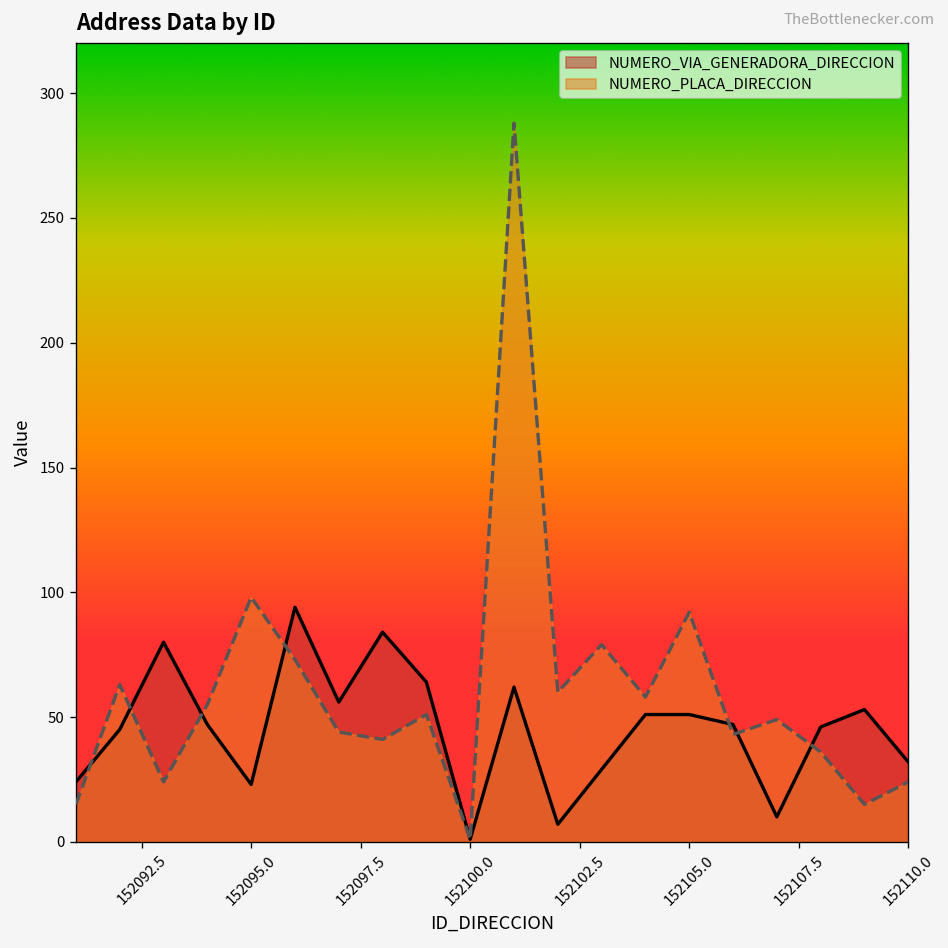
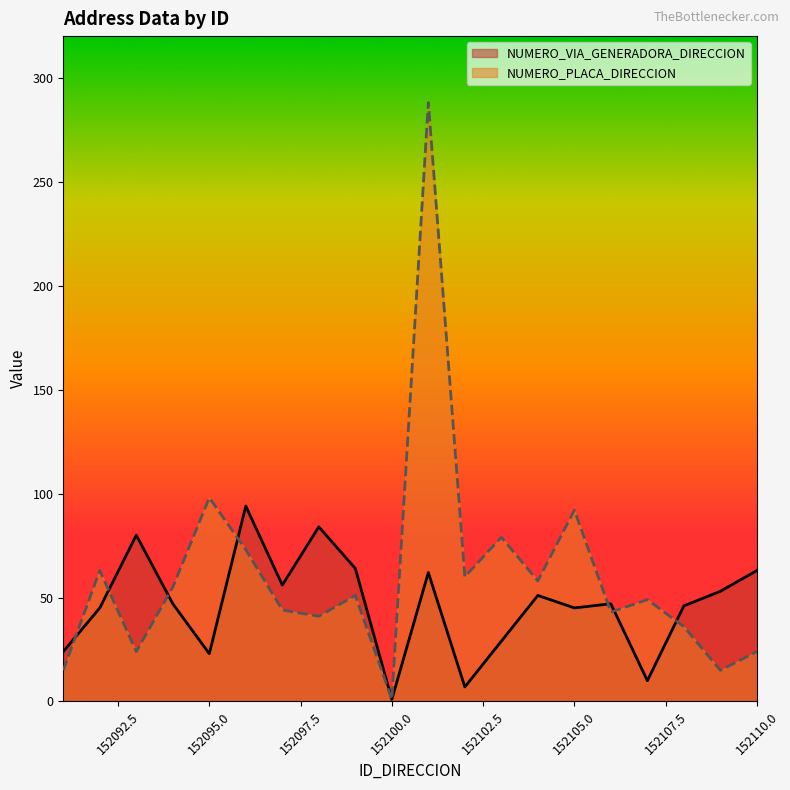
NUMERO_VIA_GENERADORA_DIRECCION, 152105.0: 51 -> 45
NUMERO_VIA_GENERADORA_DIRECCION, 152110.0: 32 -> 63
